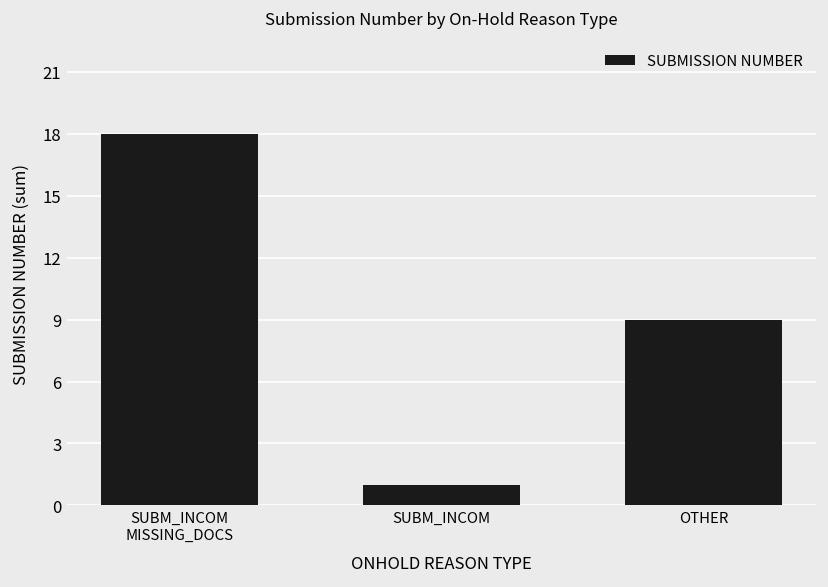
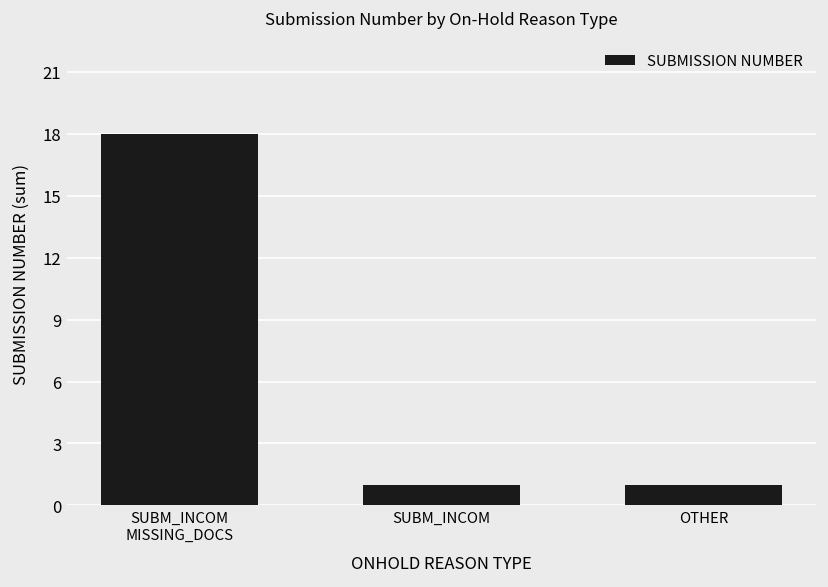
OTHER: 9 -> 1
